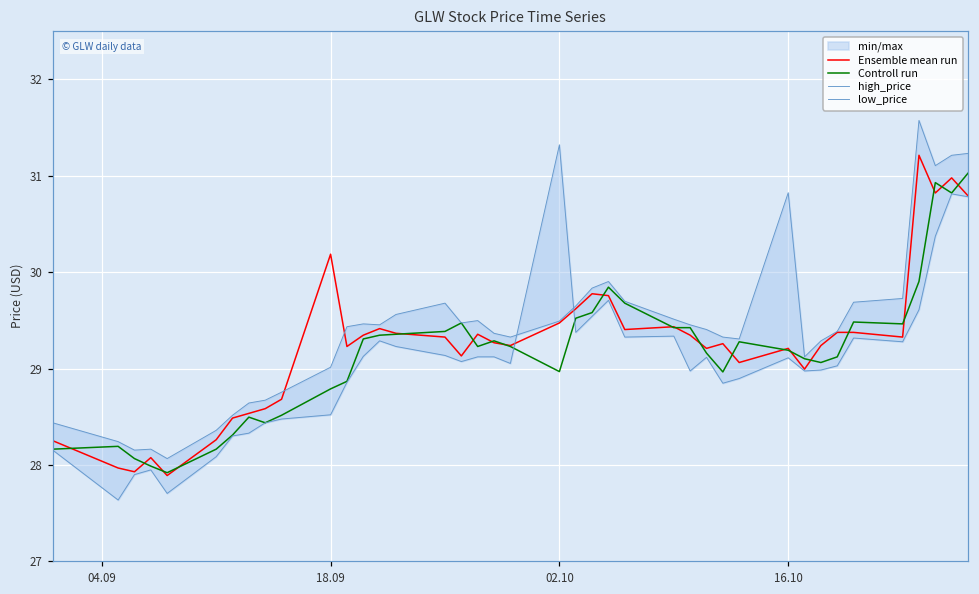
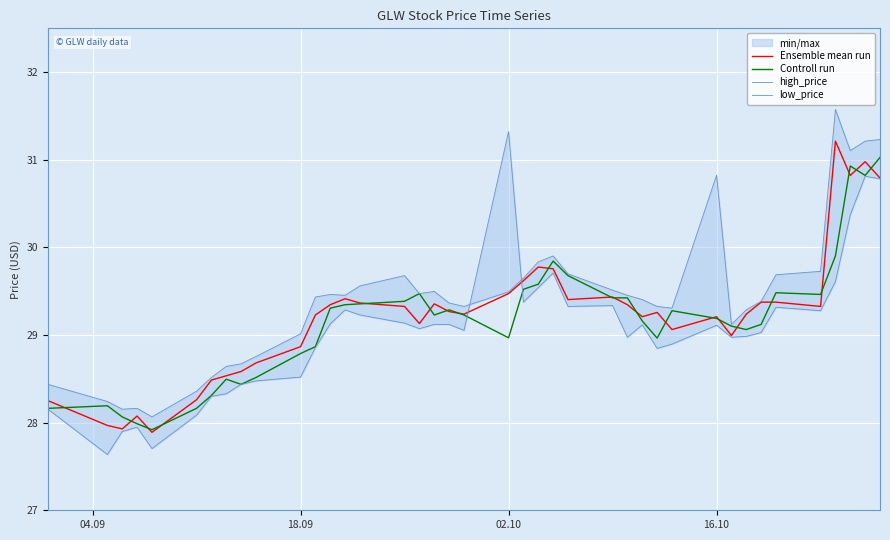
Ensemble mean run, 18.09: 30.2 -> 28.9
